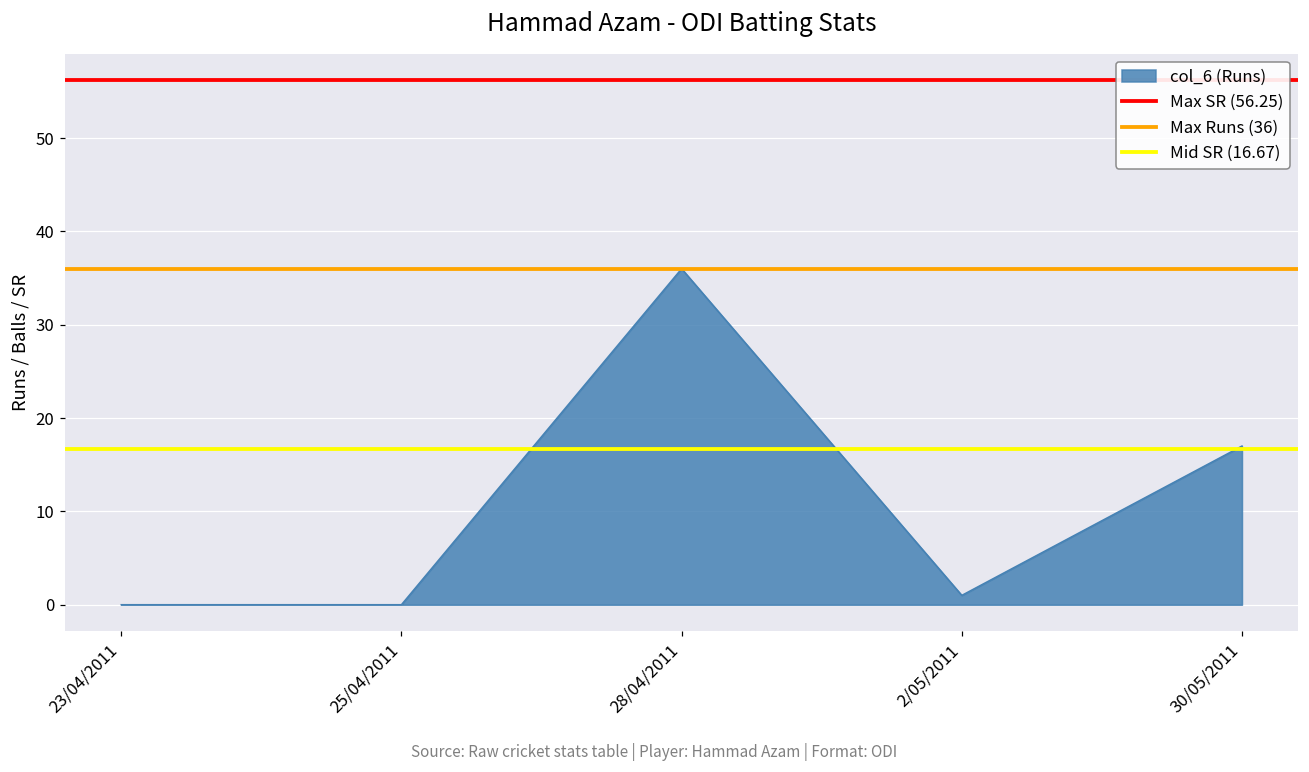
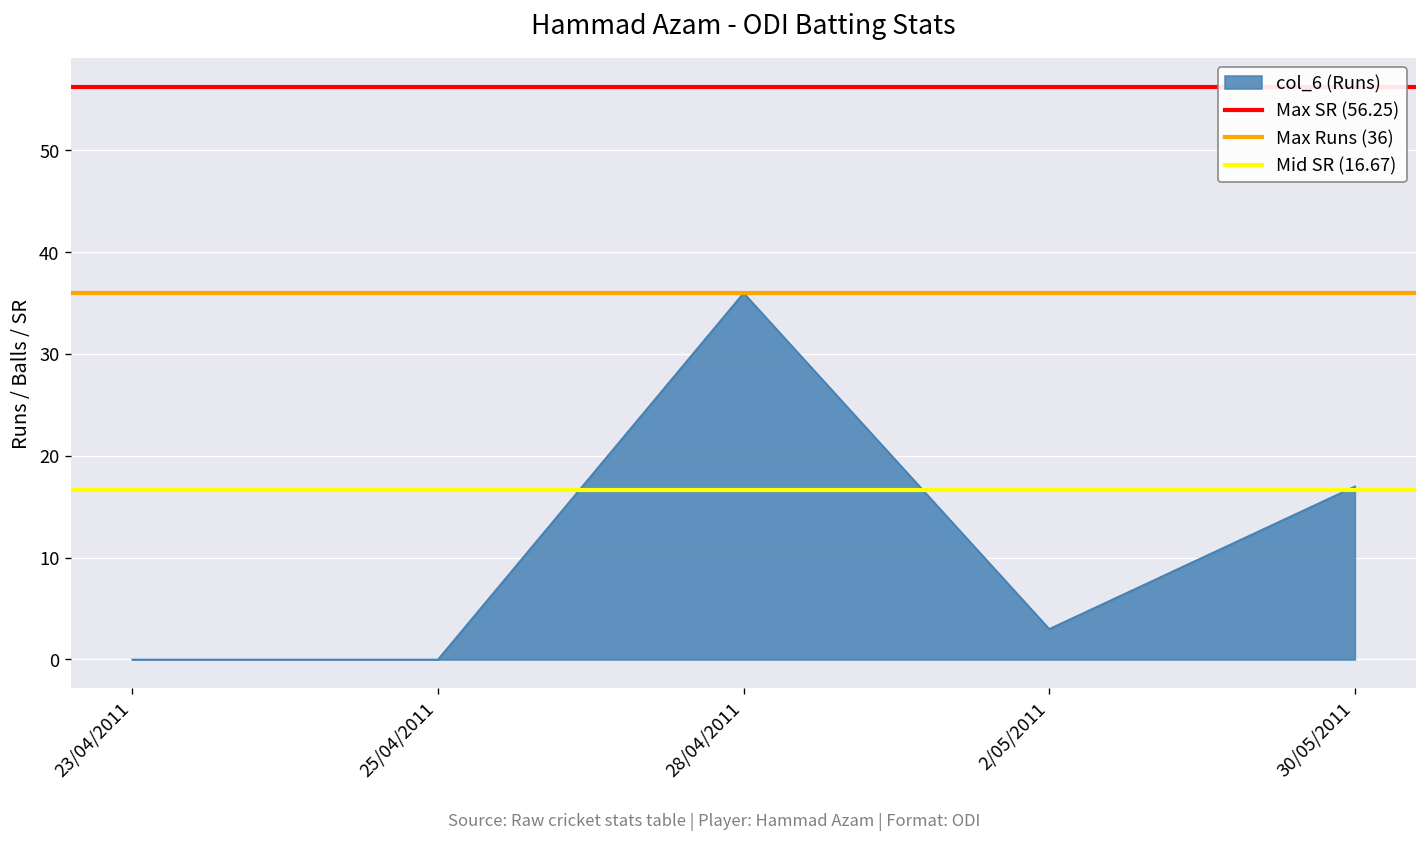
2/05/2011: 1 -> 3
